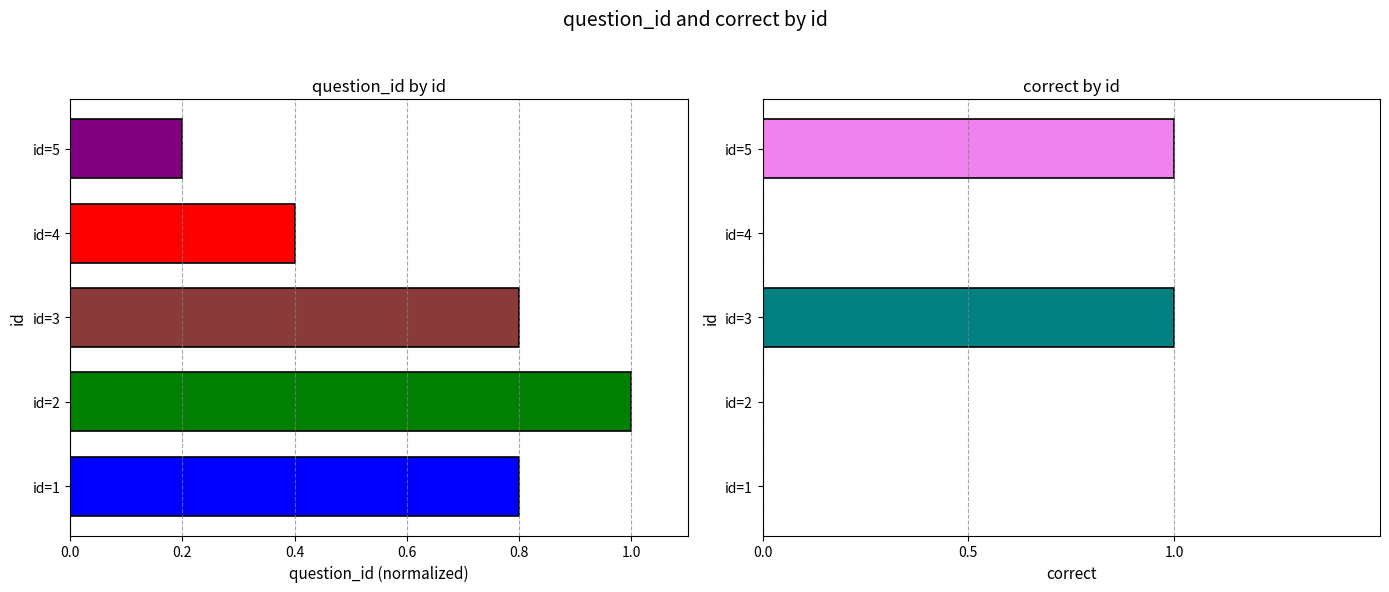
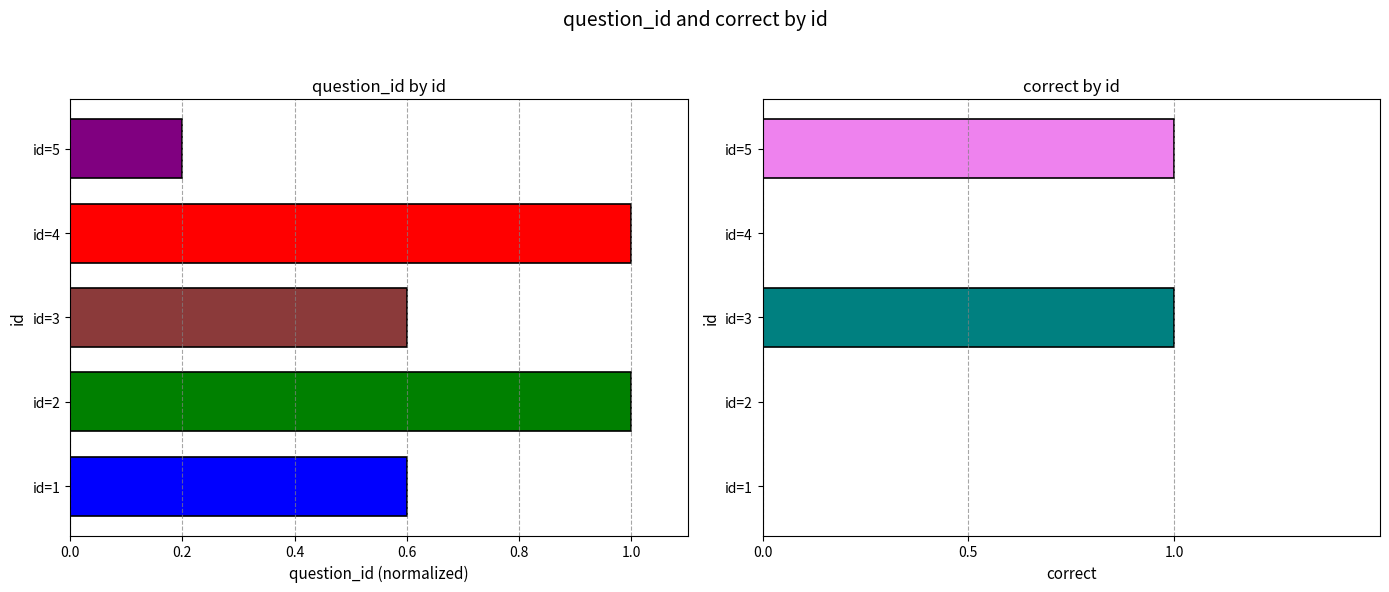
question_id by id, id=4: 0.40 -> 1.00
question_id by id, id=3: 0.80 -> 0.60
question_id by id, id=1: 0.80 -> 0.60
